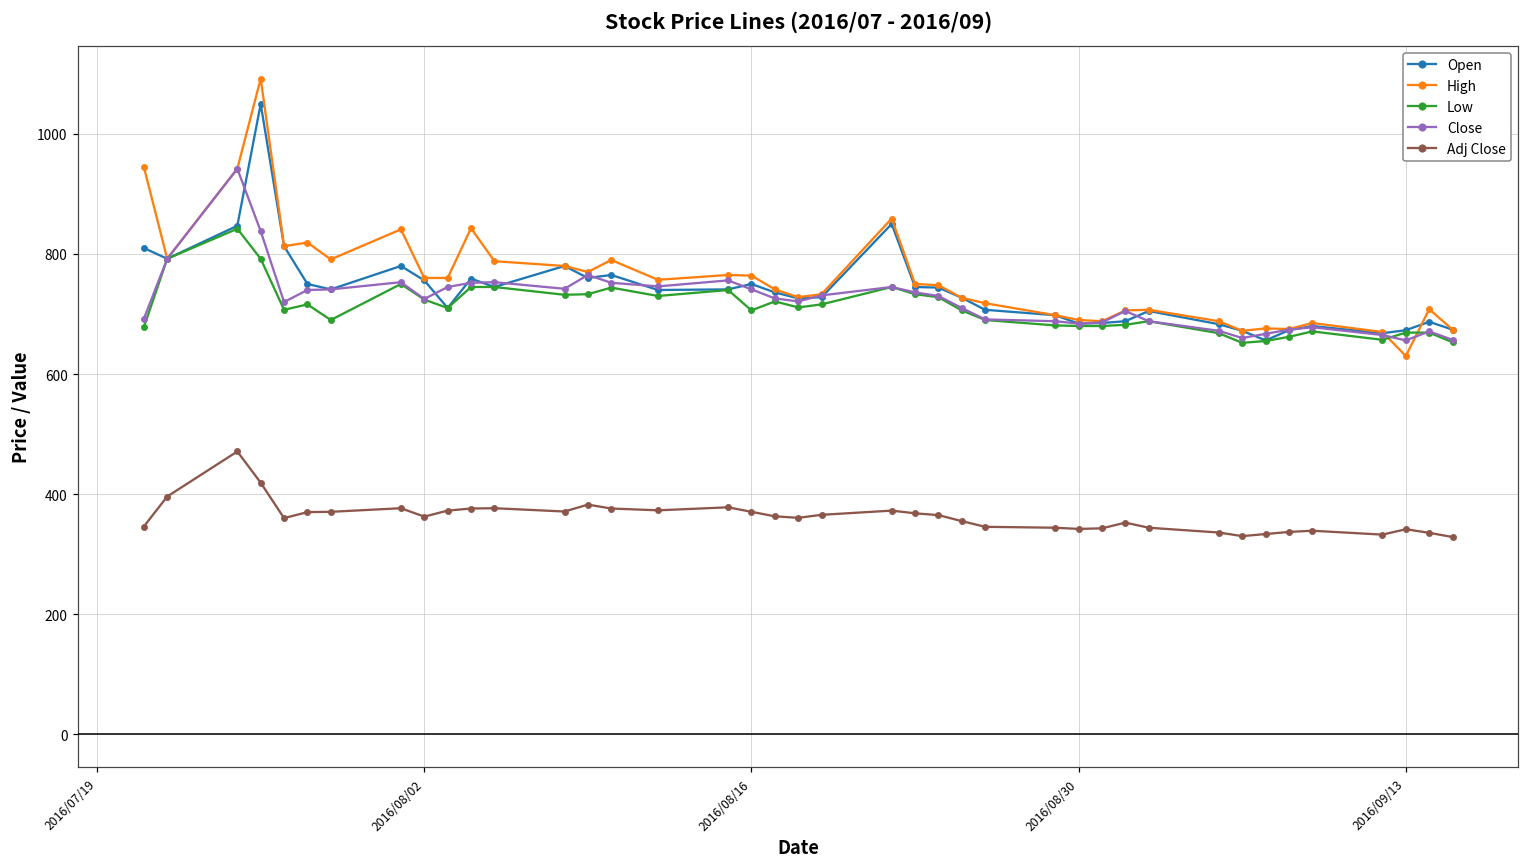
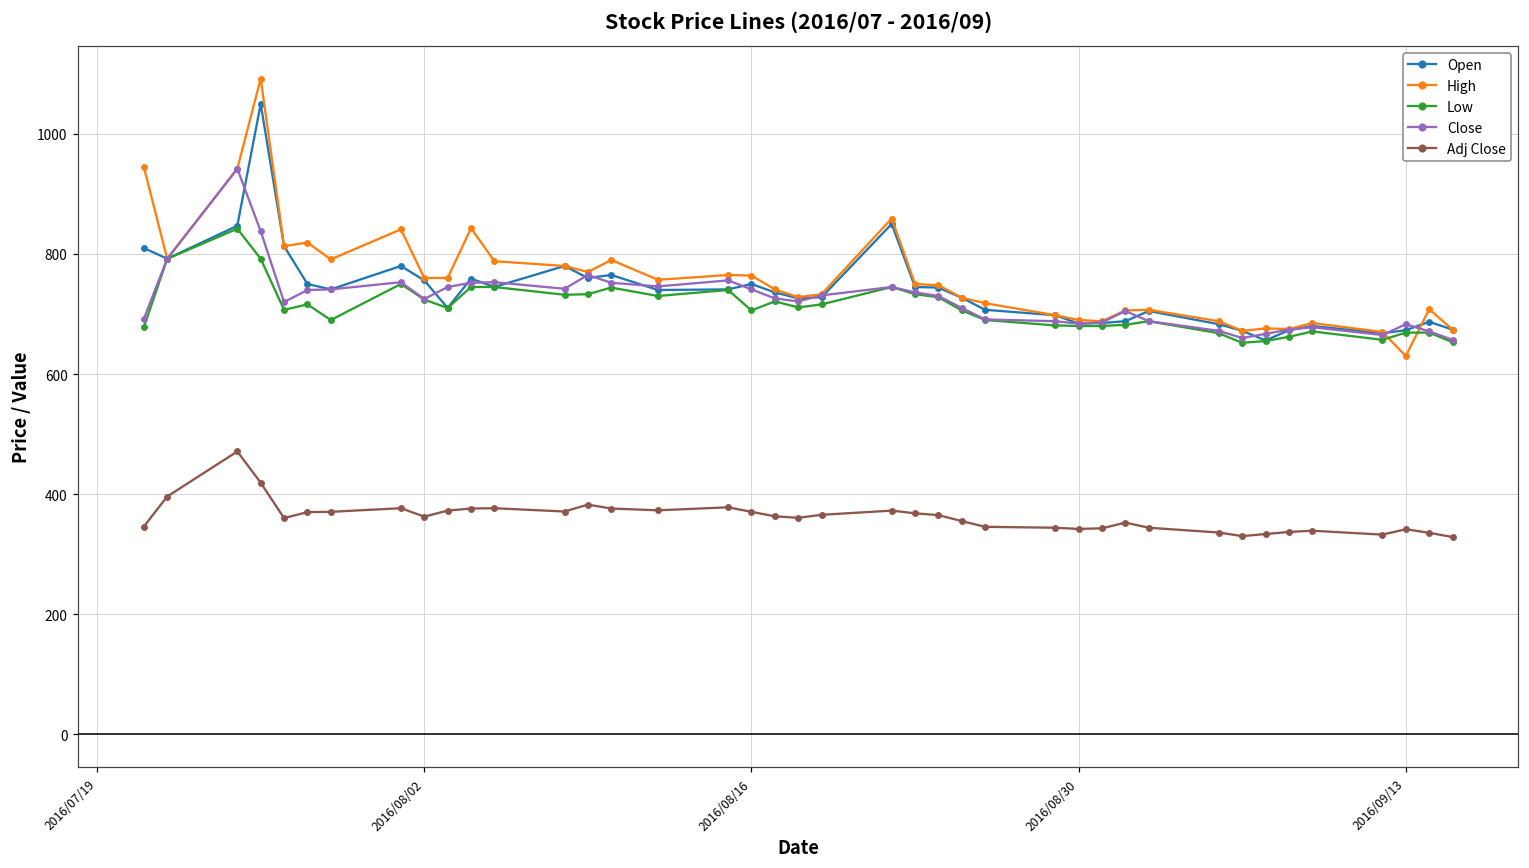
Close, 2016/09/13: 660 -> 680
